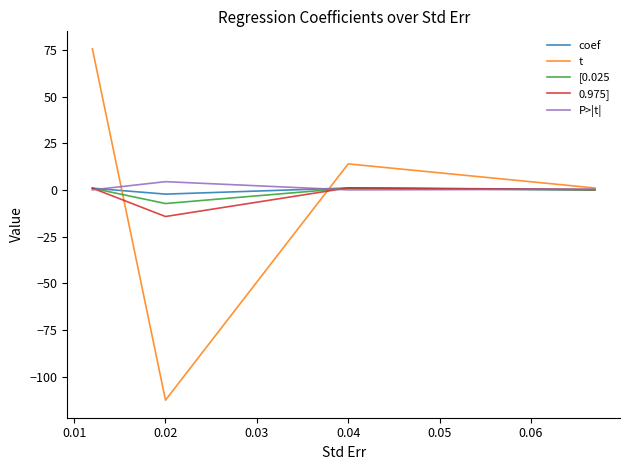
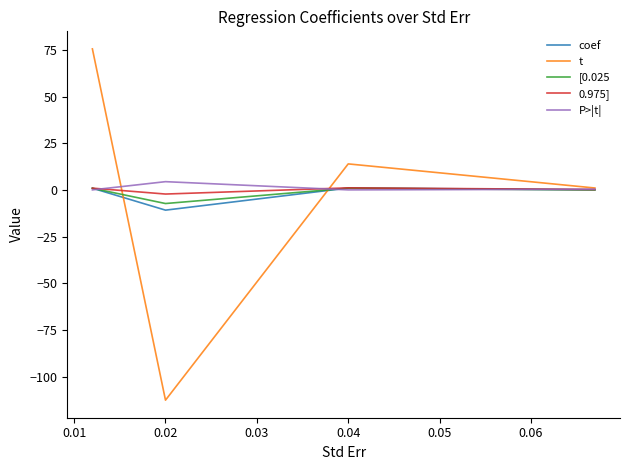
coef, 0.02: -2 -> -11
0.975], 0.02: -14 -> -2
